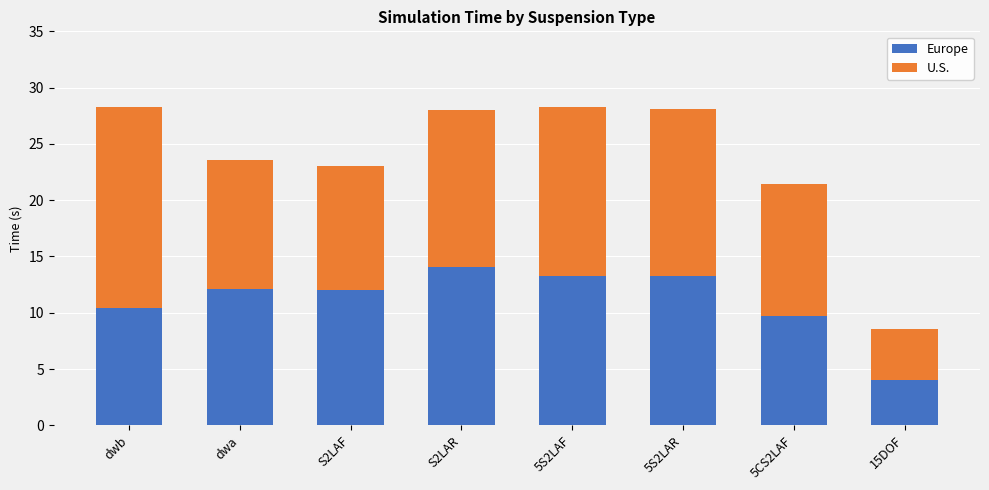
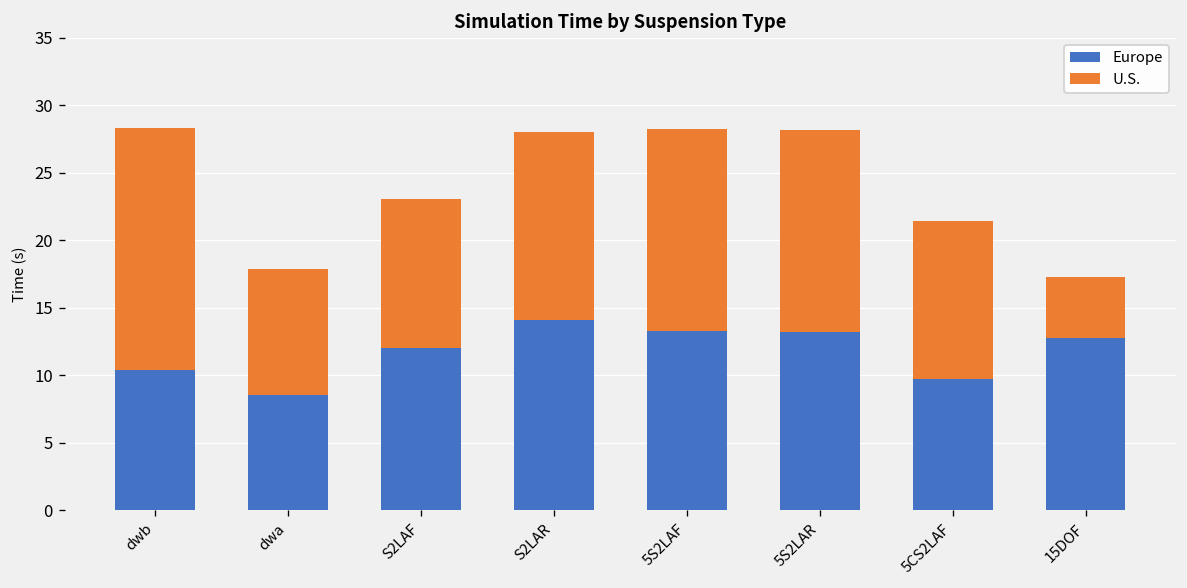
Europe, dwa: 12.1 -> 8.6
U.S., dwa: 11.5 -> 9.3
Europe, 15DOF: 4.0 -> 12.8
